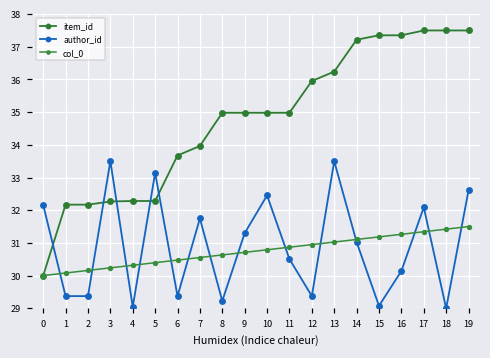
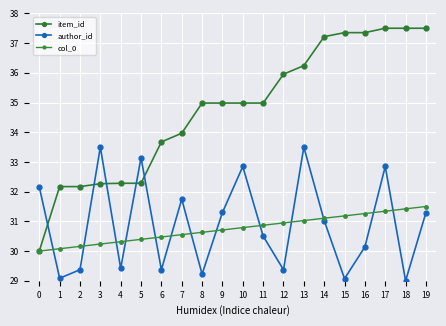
author_id, 1: 29.4 -> 29.1
author_id, 4: 29.0 -> 29.4
author_id, 10: 32.5 -> 32.8
author_id, 17: 32.1 -> 32.8
author_id, 19: 32.6 -> 31.3
